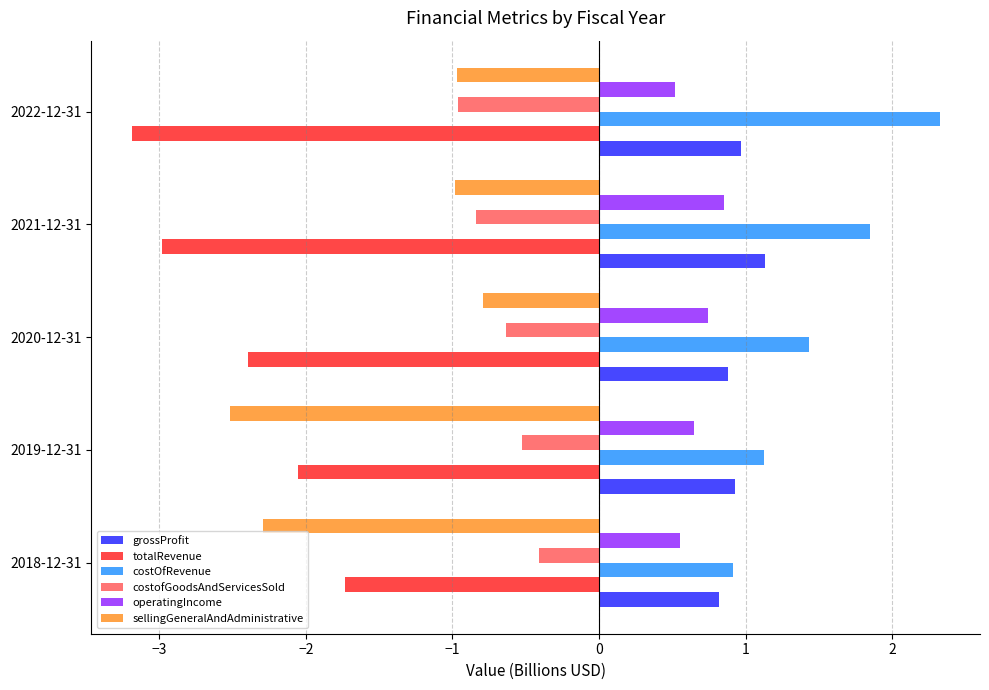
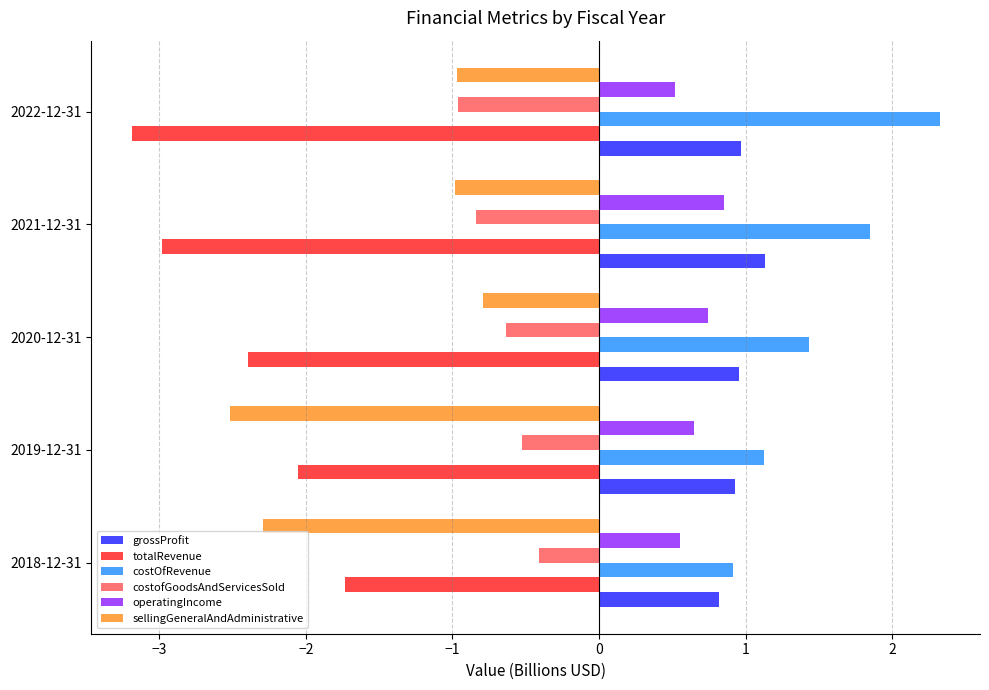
grossProfit, 2020-12-31: 0.88 -> 0.96
